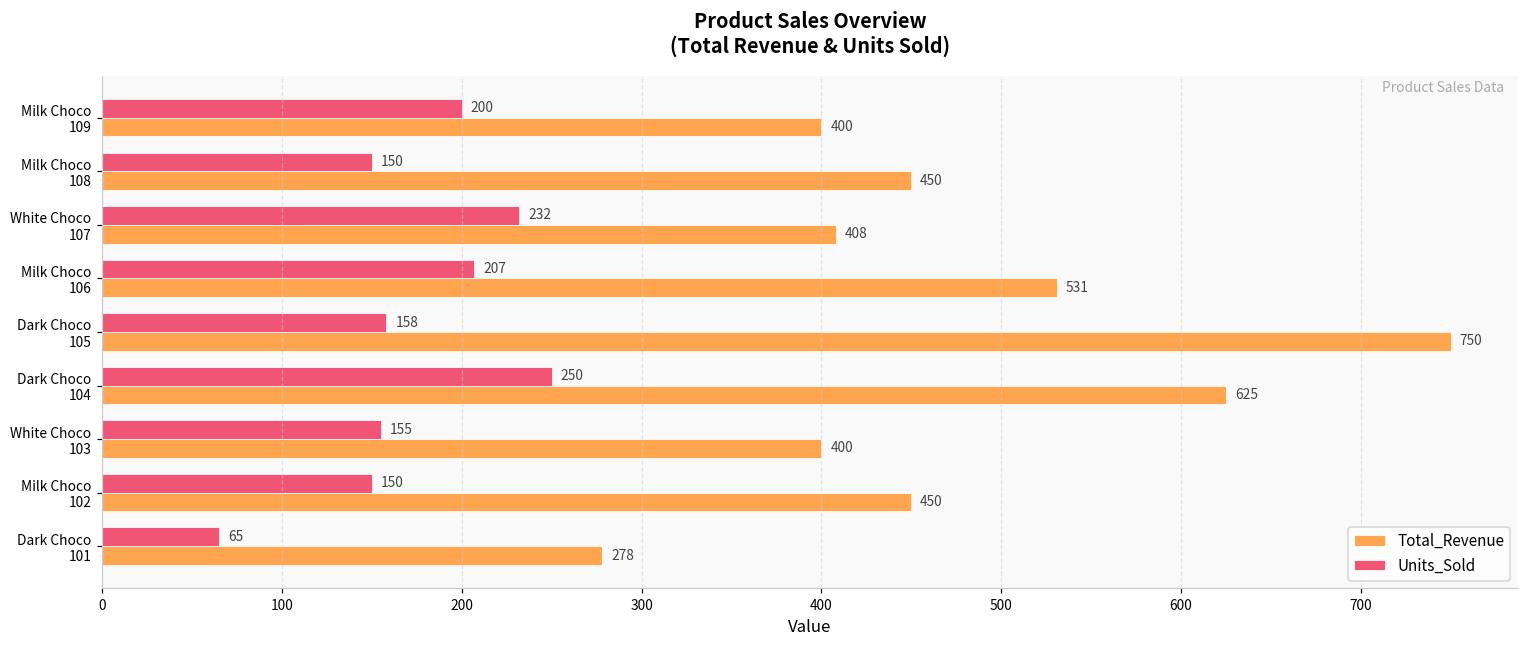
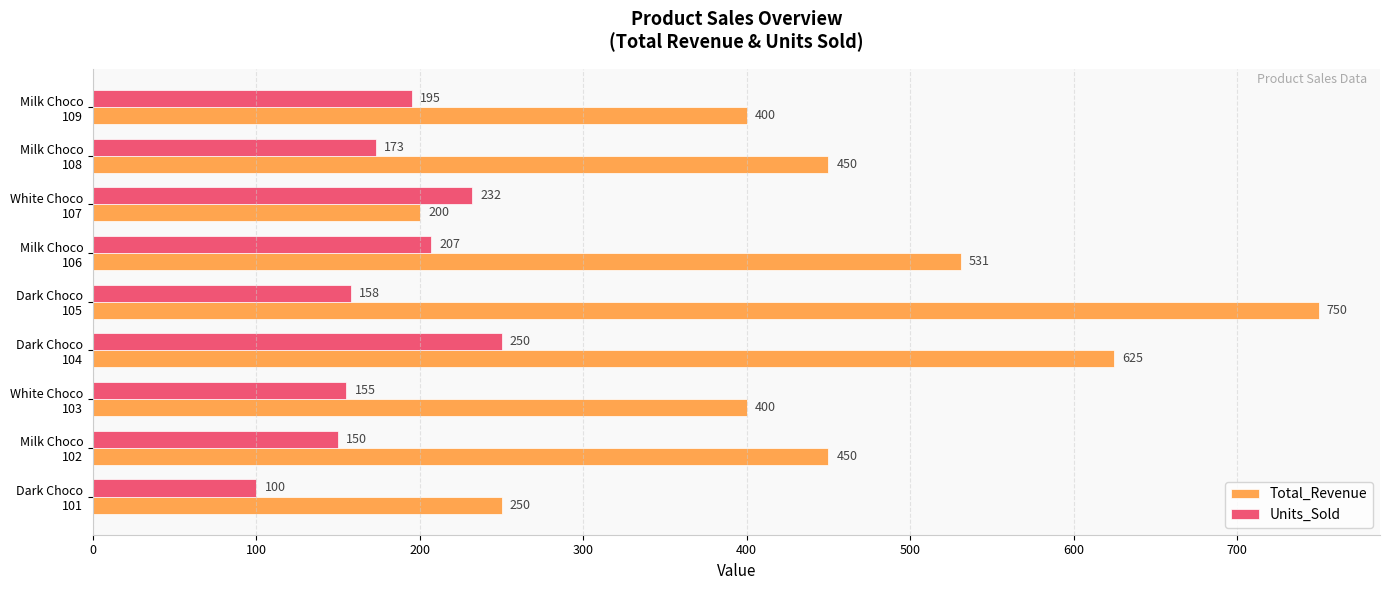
Units_Sold, Milk Choco 109: 200 -> 195
Units_Sold, Milk Choco 108: 150 -> 173
Total_Revenue, White Choco 107: 408 -> 200
Units_Sold, Dark Choco 101: 65 -> 100
Total_Revenue, Dark Choco 101: 278 -> 250
